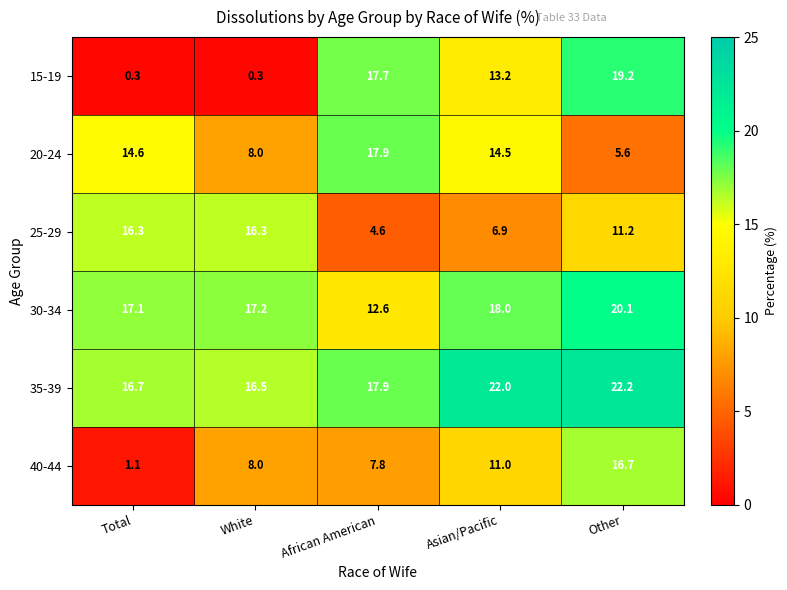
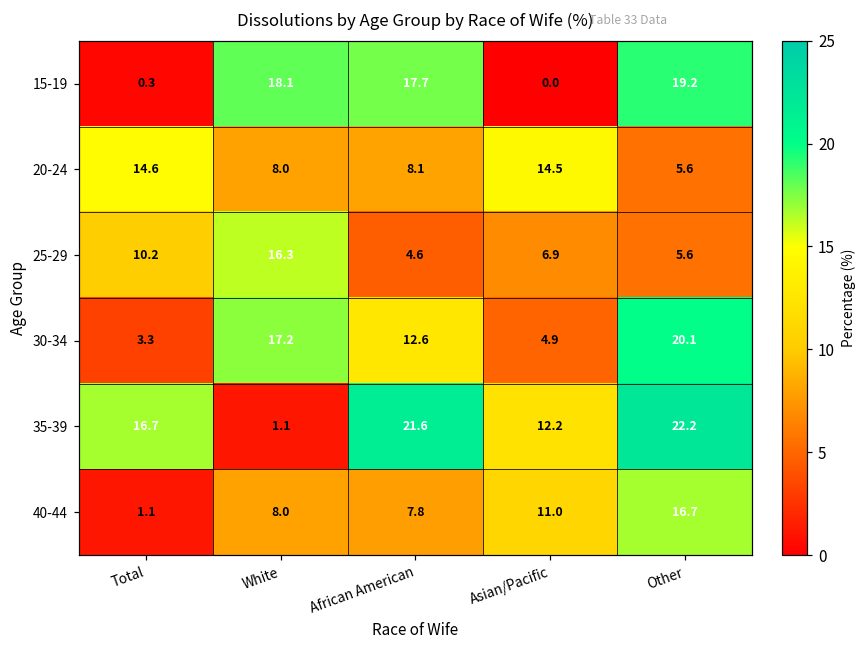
15-19, White: 0.3 -> 18.1
15-19, Asian/Pacific: 13.2 -> 0.0
20-24, African American: 17.9 -> 8.1
25-29, Total: 16.3 -> 10.2
25-29, Other: 11.2 -> 5.6
30-34, Total: 17.1 -> 3.3
30-34, Asian/Pacific: 18.0 -> 4.9
35-39, White: 16.5 -> 1.1
35-39, African American: 17.9 -> 21.6
35-39, Asian/Pacific: 22.0 -> 12.2
